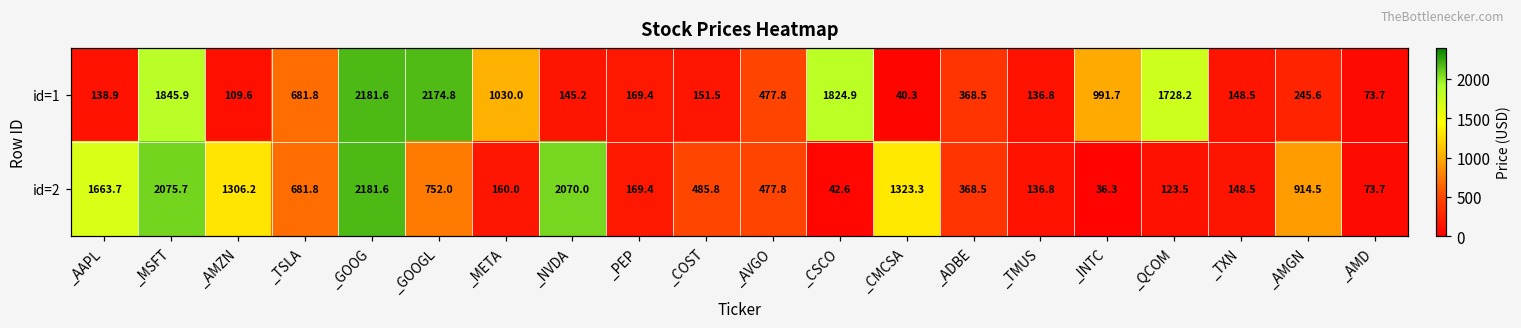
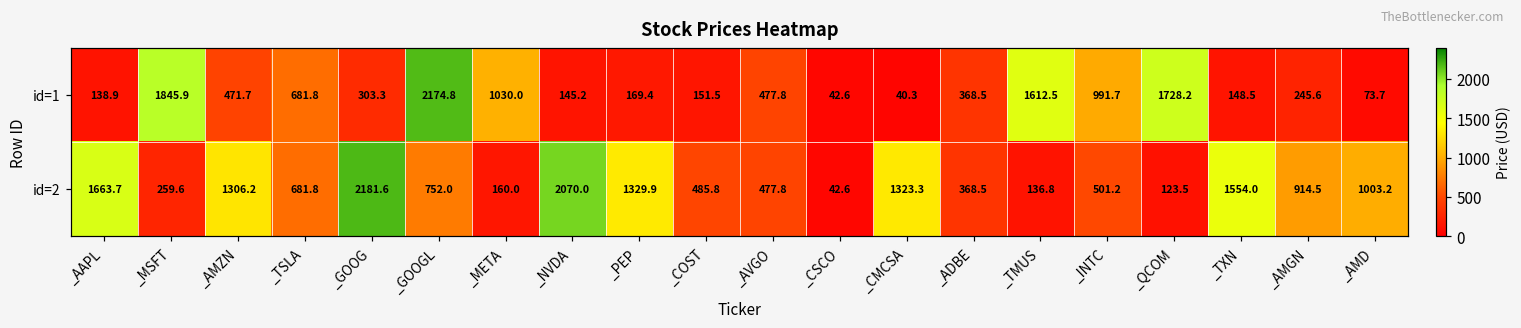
id=1, _AMZN: 109.6 -> 471.7
id=1, _GOOG: 2181.6 -> 303.3
id=1, _CSCO: 1824.9 -> 42.6
id=1, _TMUS: 136.8 -> 1612.5
id=2, _MSFT: 2075.7 -> 259.6
id=2, _PEP: 169.4 -> 1329.9
id=2, _INTC: 36.3 -> 501.2
id=2, _TXN: 148.5 -> 1554.0
id=2, _AMD: 73.7 -> 1003.2
